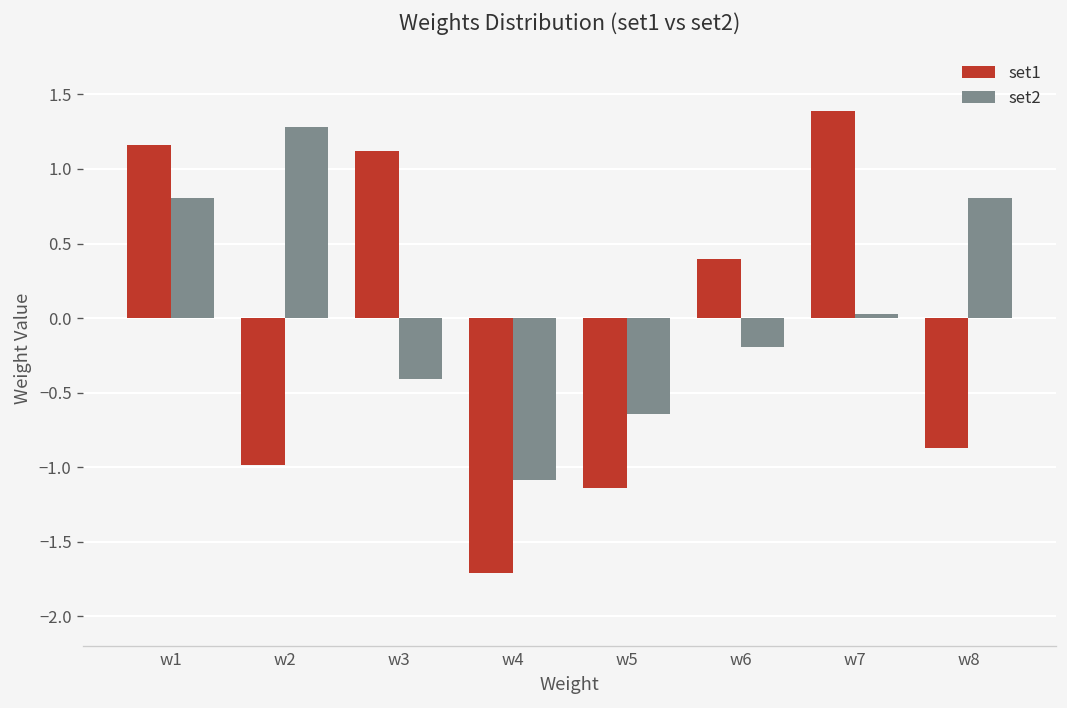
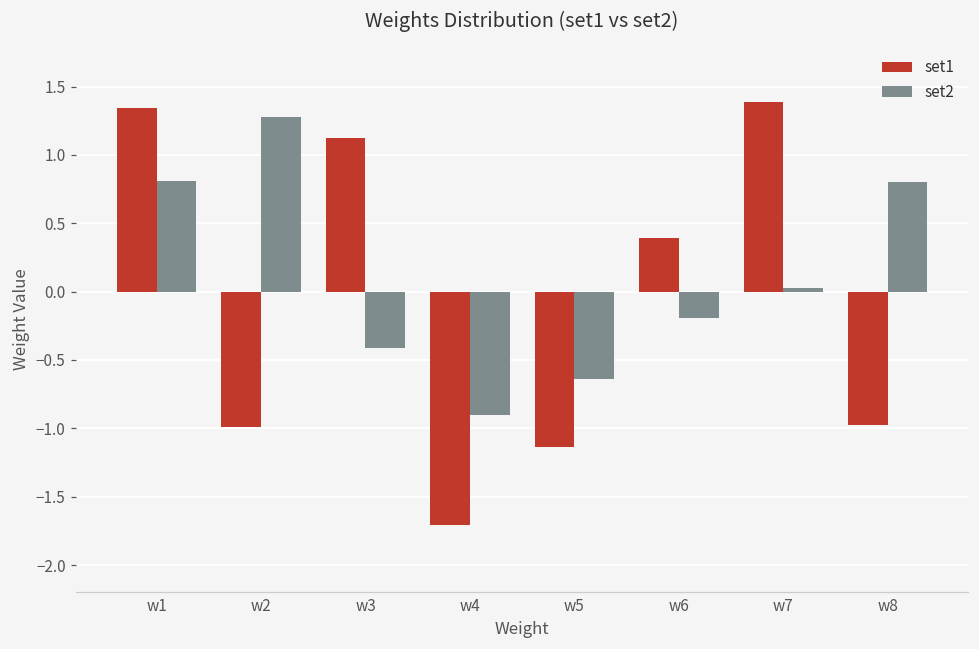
set1, w1: 1.16 -> 1.34
set2, w4: -1.09 -> -0.90
set1, w8: -0.87 -> -0.98
